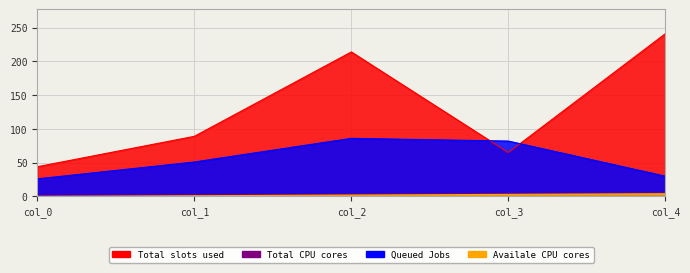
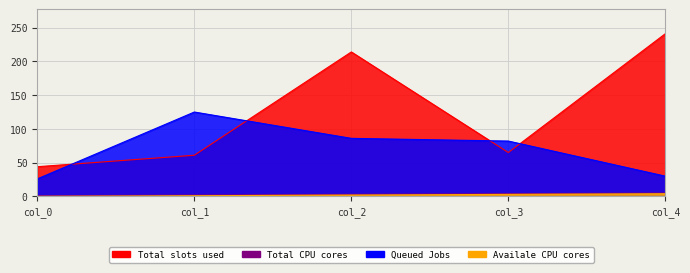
Total slots used, col_1: 90 -> 60
Queued Jobs, col_1: 50 -> 130
